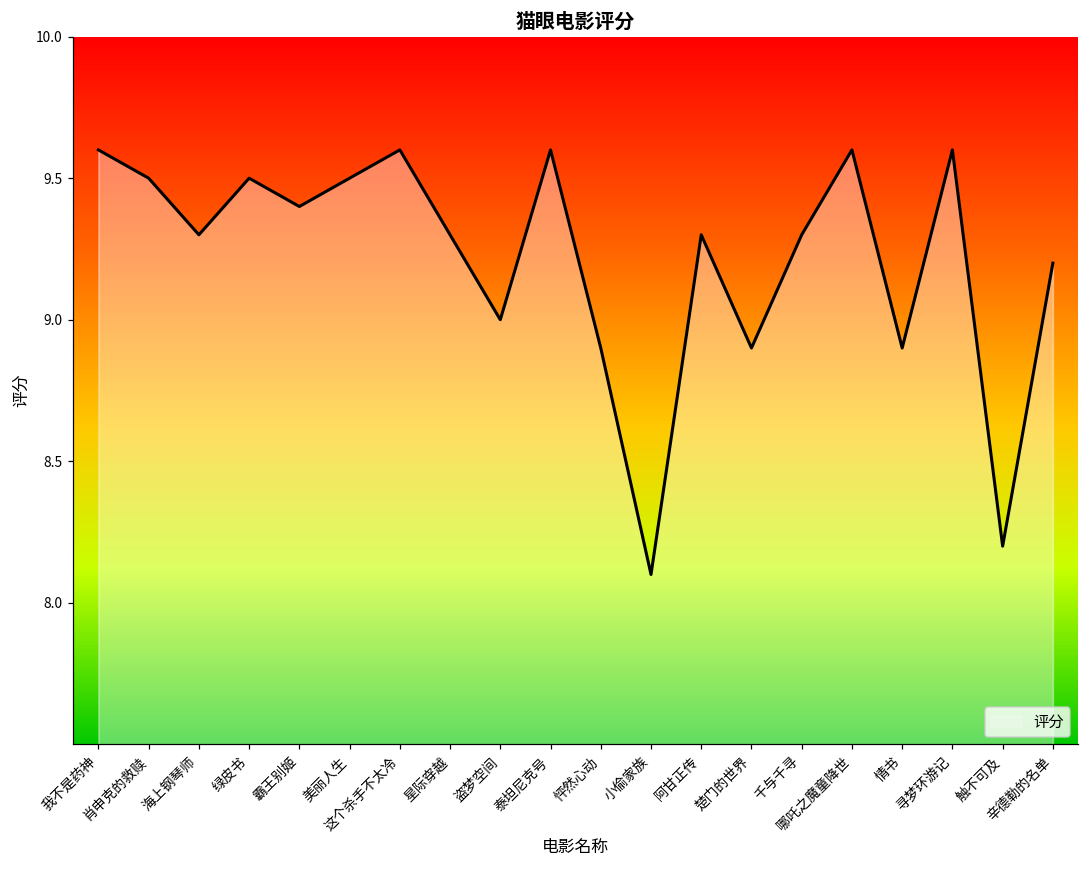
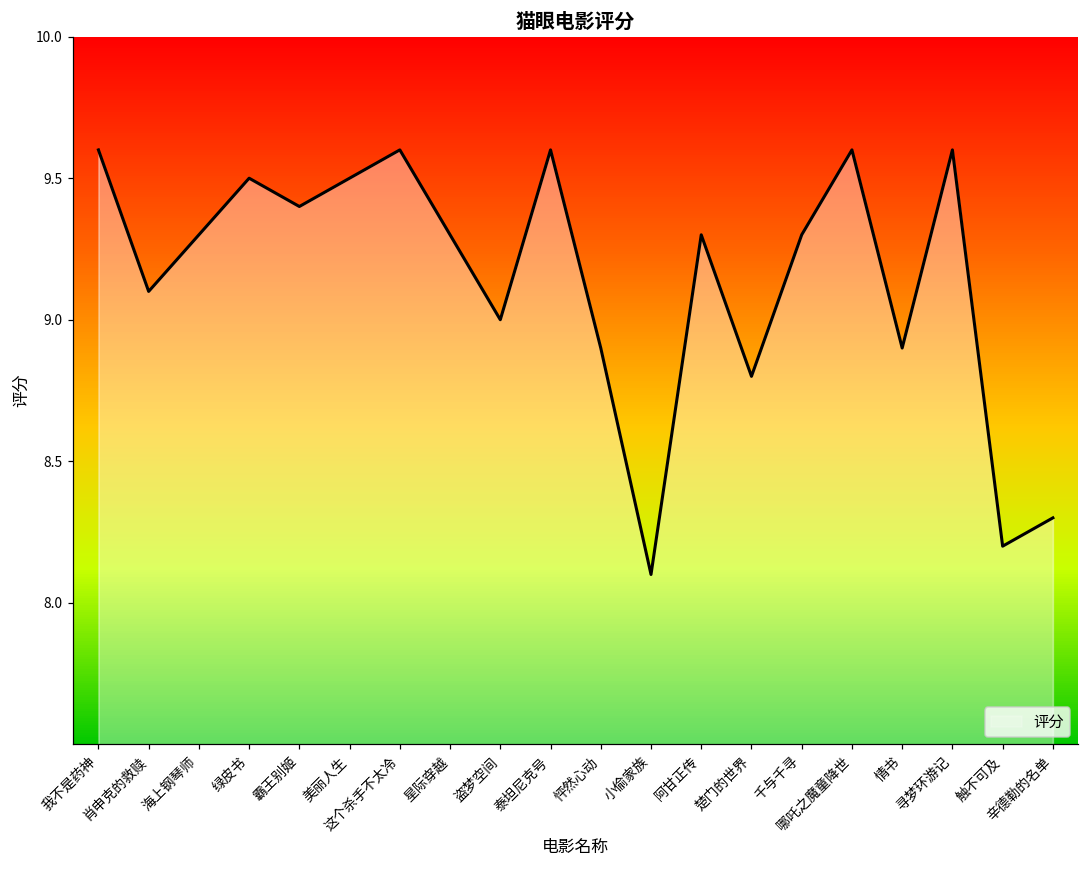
肖申克的救赎: 9.5 -> 9.1
楚门的世界: 8.9 -> 8.8
辛德勒的名单: 9.2 -> 8.3
